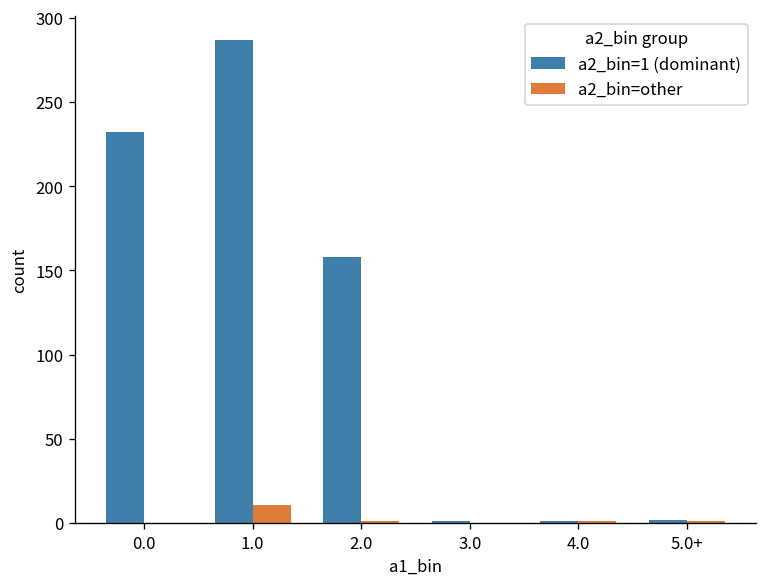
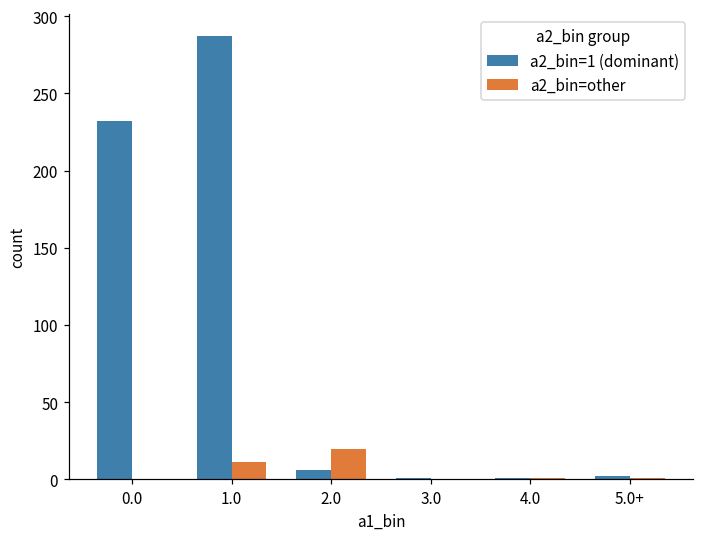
a2_bin=1 (dominant), 2.0: 158 -> 6
a2_bin=other, 2.0: 1 -> 20
